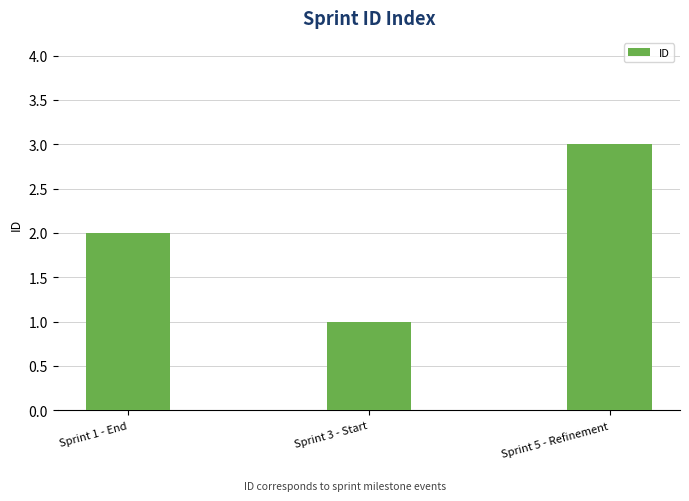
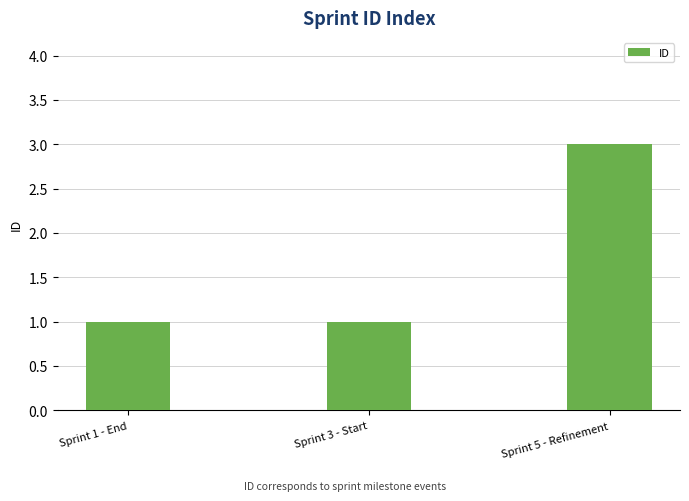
Sprint 1 - End: 2 -> 1
